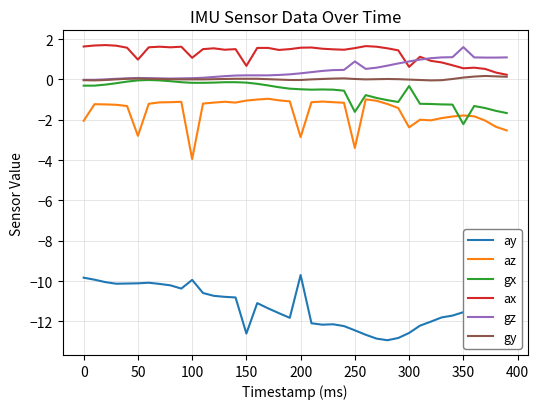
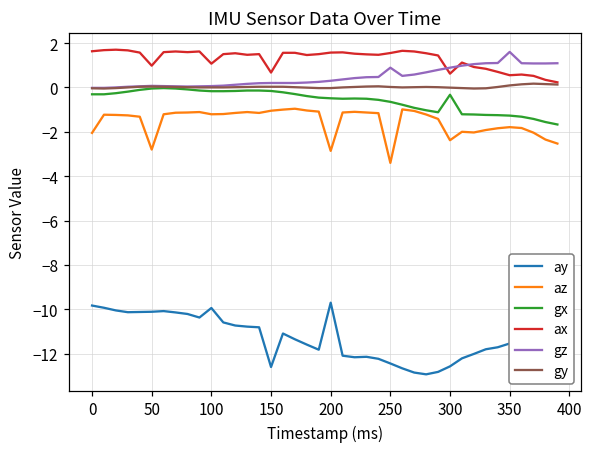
az, 100: -4.0 -> -1.2
gx, 250: -1.6 -> -0.7
gx, 350: -2.2 -> -1.3
